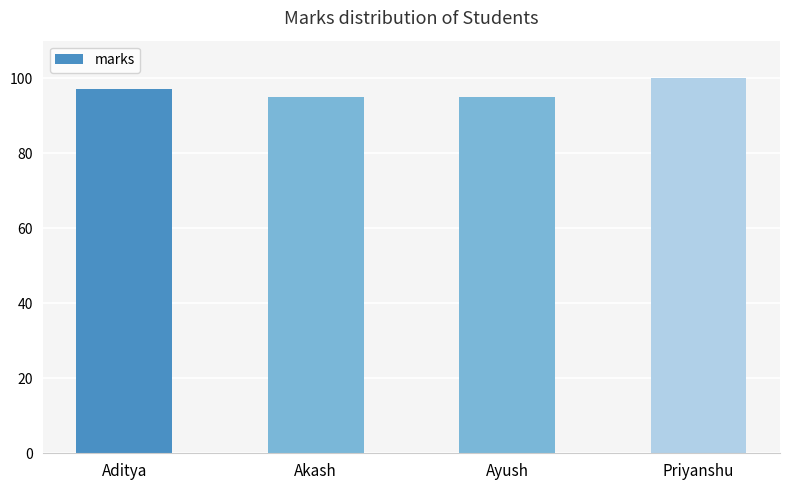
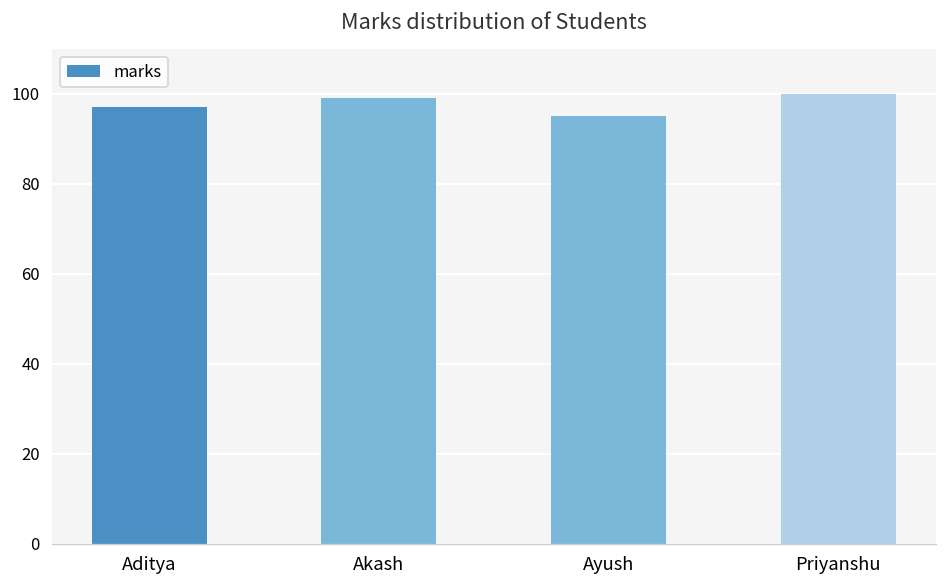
Akash: 95 -> 99
